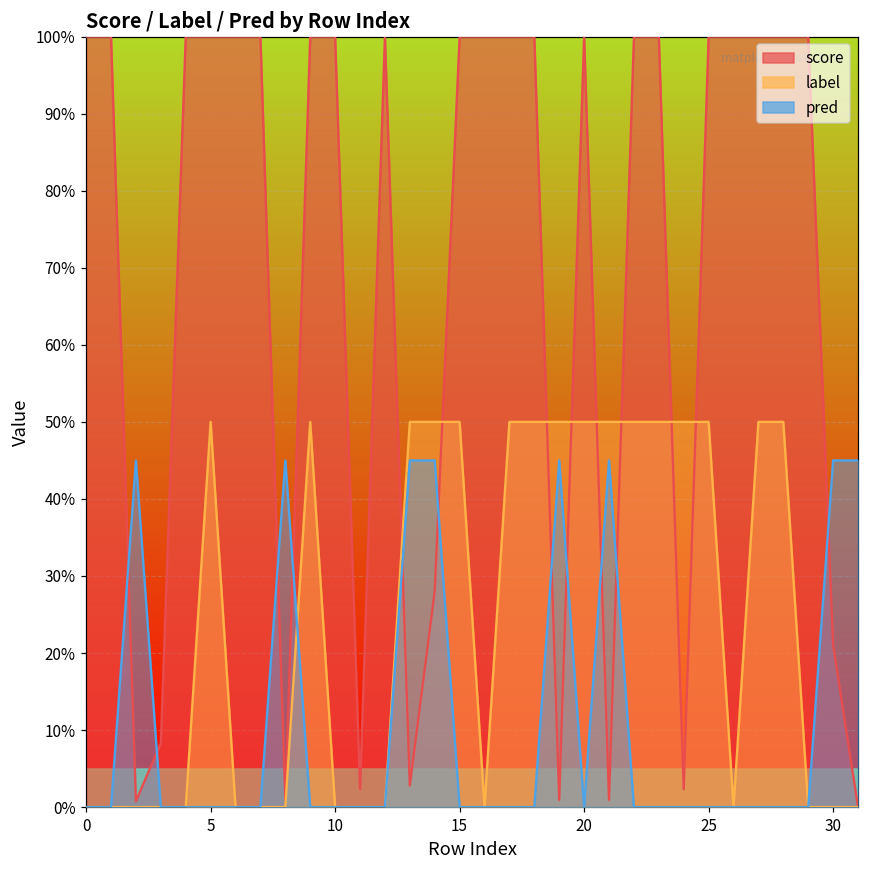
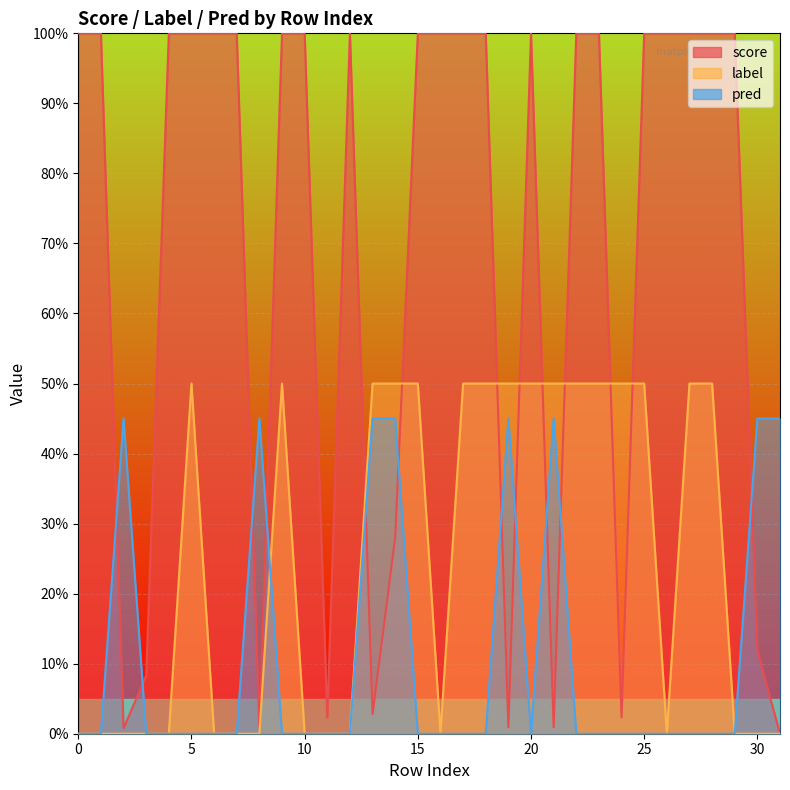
score, 30: 21% -> 12%
